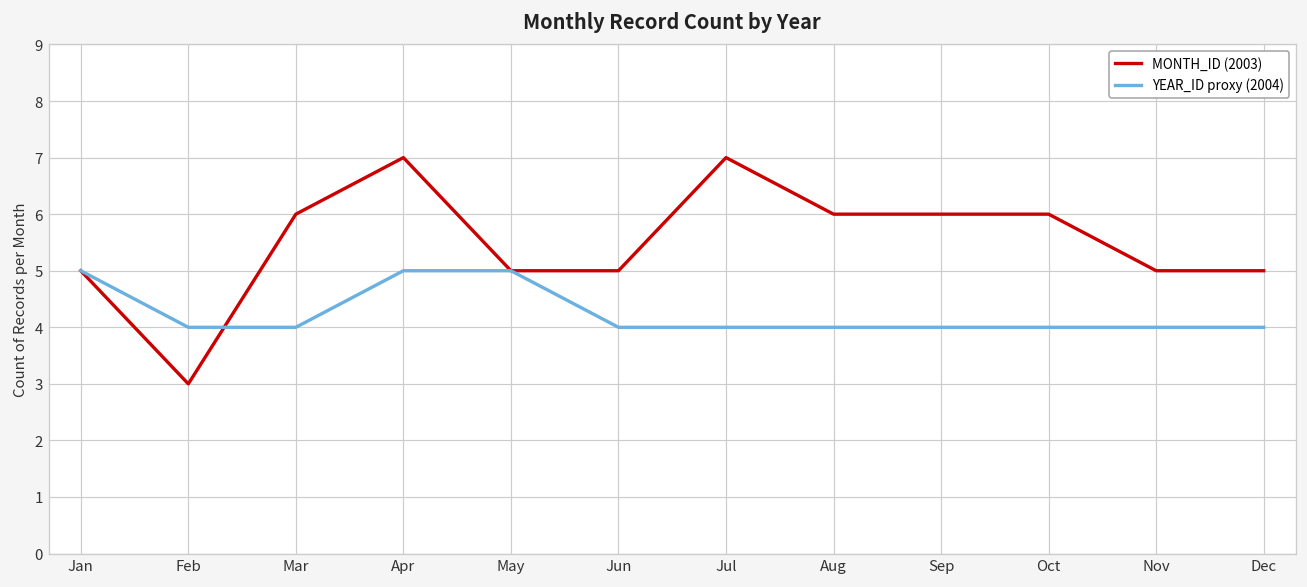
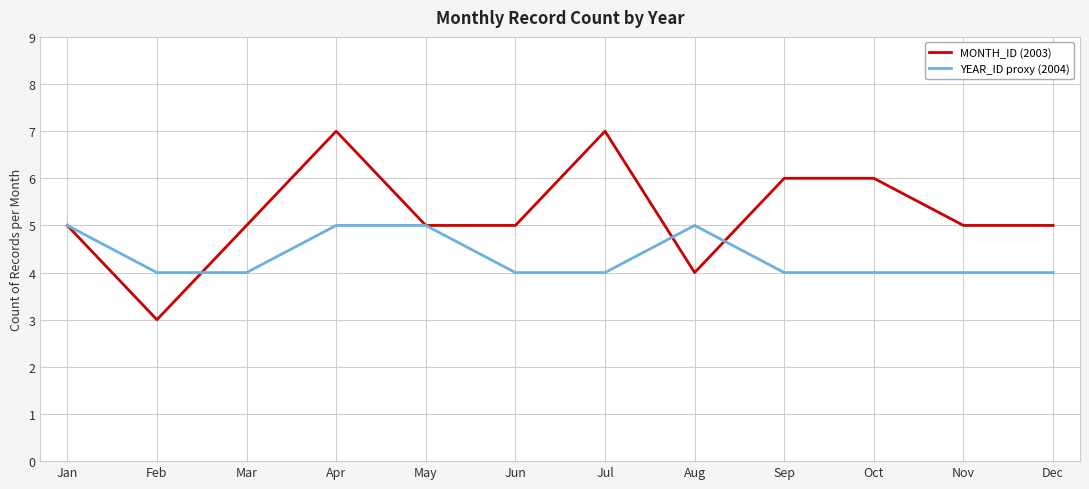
MONTH_ID (2003), Mar: 6 -> 5
MONTH_ID (2003), Aug: 6 -> 4
YEAR_ID proxy (2004), Aug: 4 -> 5
